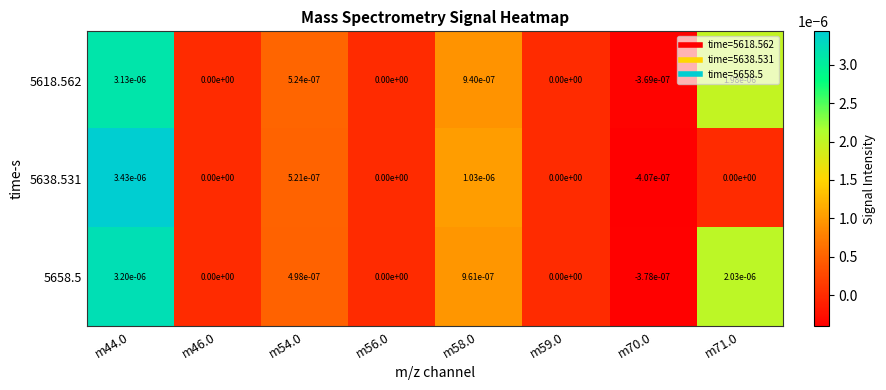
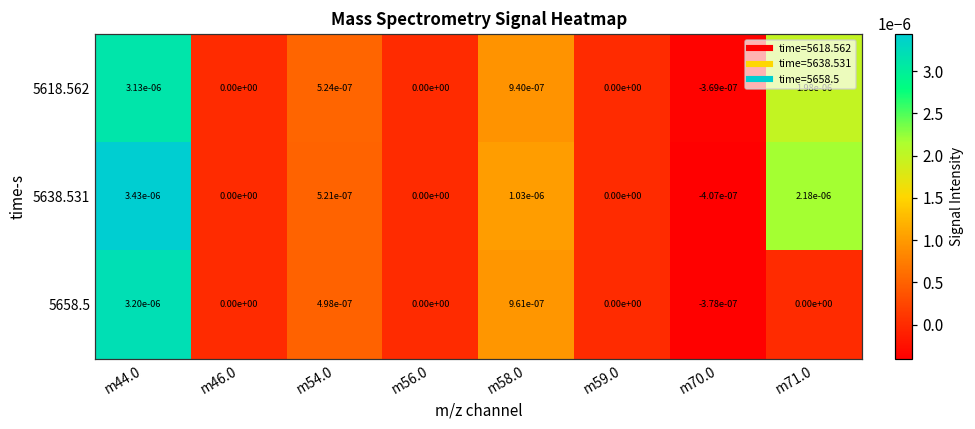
5638.531, m71.0: 0.00e+00 -> 2.18e-06
5658.5, m71.0: 2.03e-06 -> 0.00e+00
